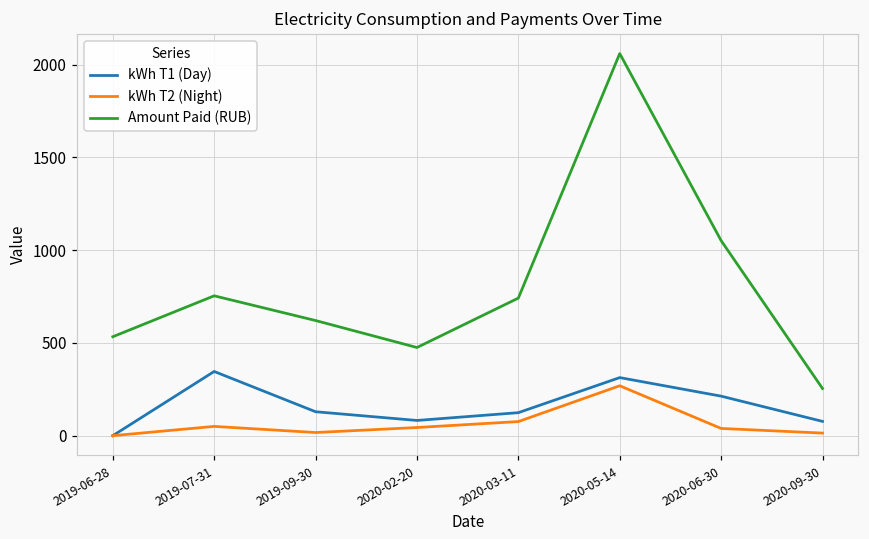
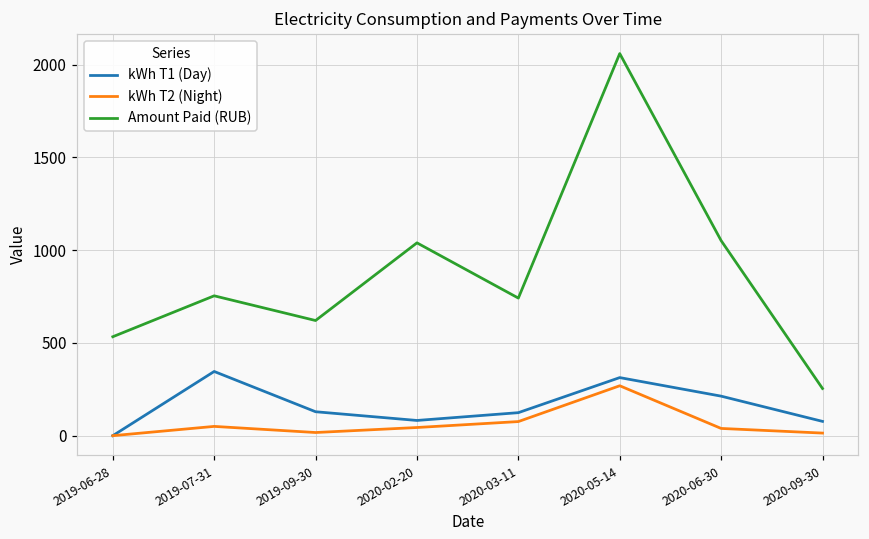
Amount Paid (RUB), 2020-02-20: 480 -> 1040
